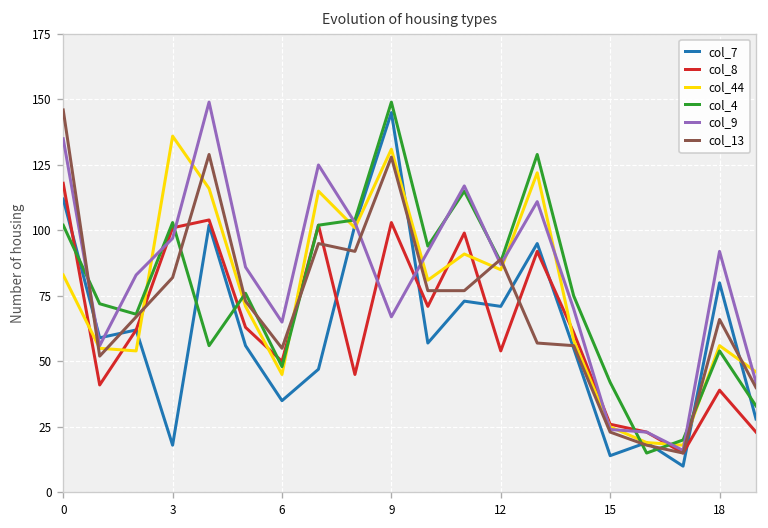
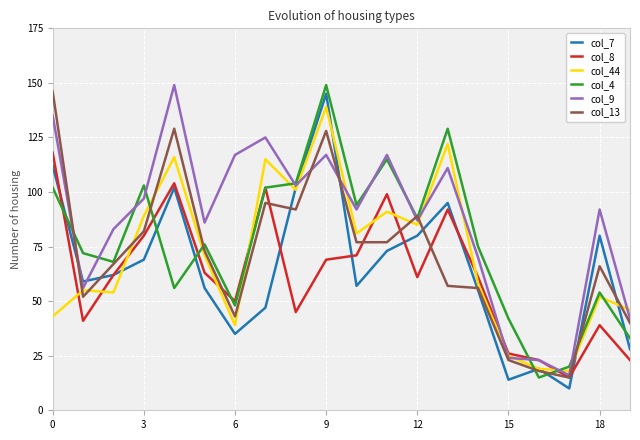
col_44, 0: 83 -> 43
col_7, 3: 18 -> 69
col_8, 3: 101 -> 80
col_44, 3: 136 -> 89
col_44, 6: 45 -> 39
col_9, 6: 65 -> 117
col_13, 6: 55 -> 43
col_8, 9: 103 -> 69
col_44, 9: 131 -> 139
col_9, 9: 67 -> 117
col_7, 12: 71 -> 80
col_8, 12: 54 -> 61
col_44, 18: 56 -> 52
